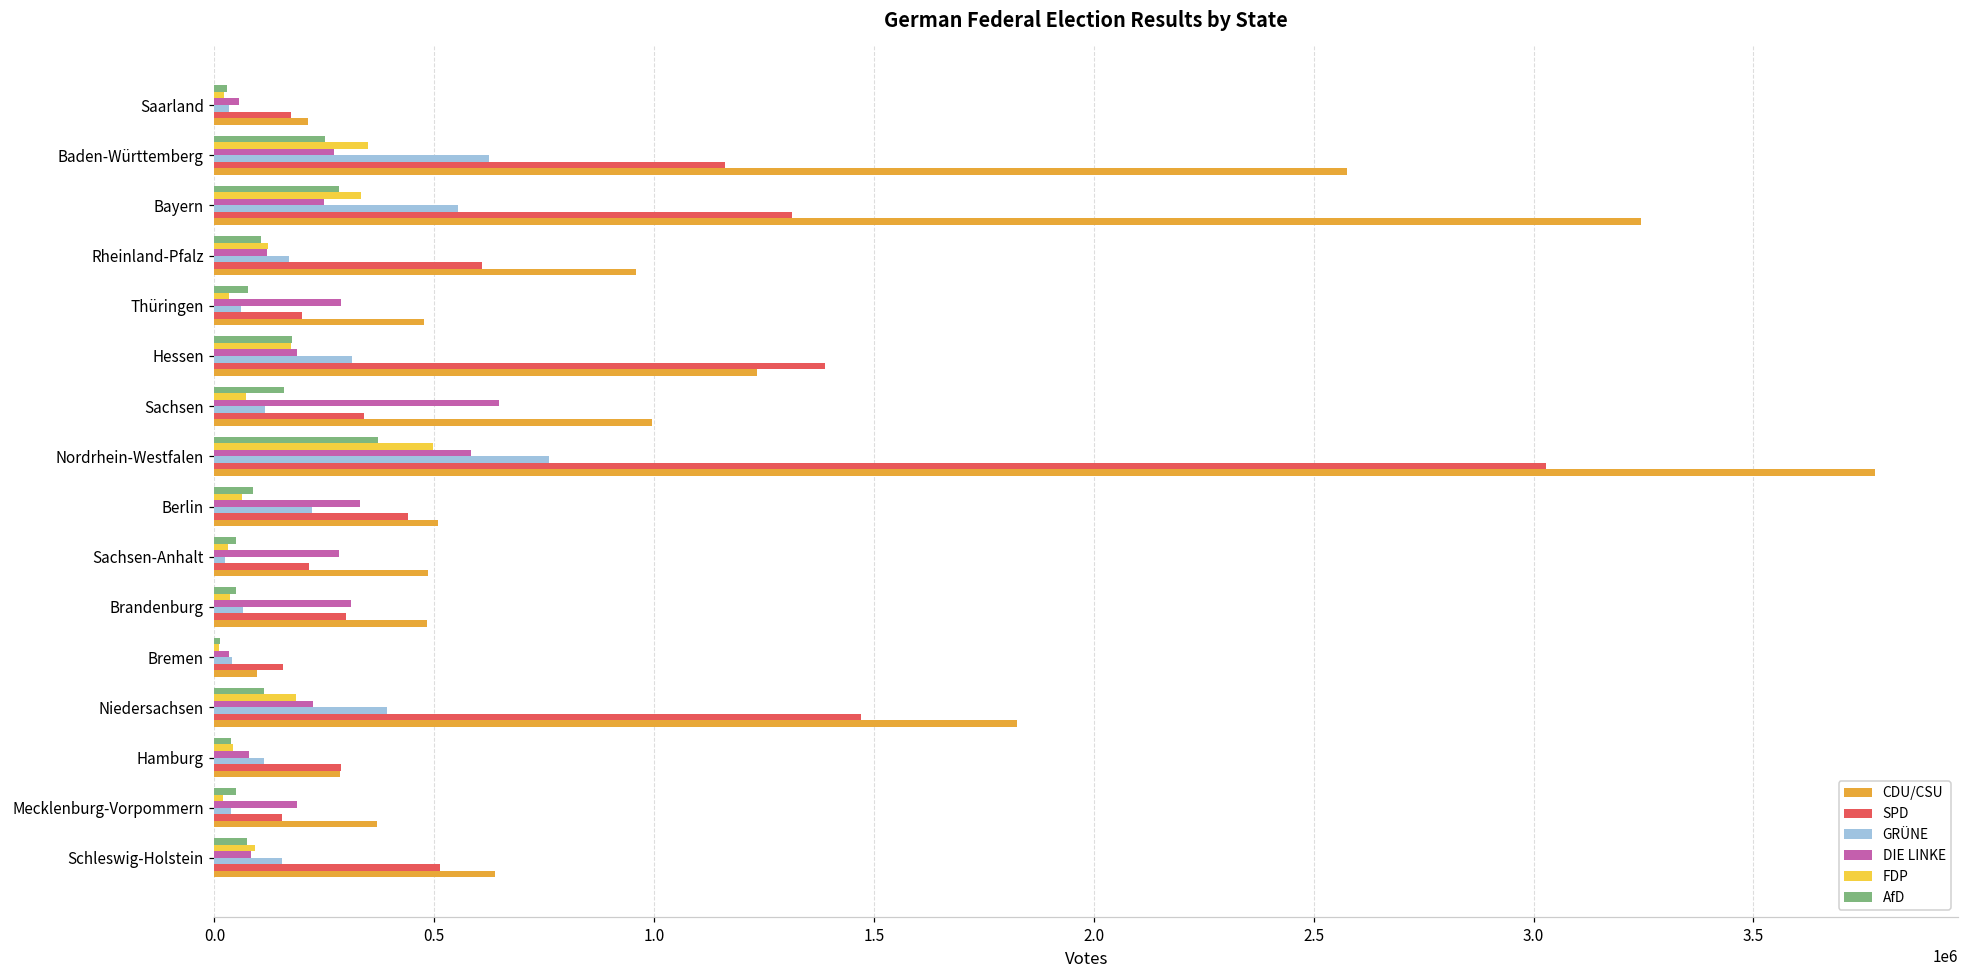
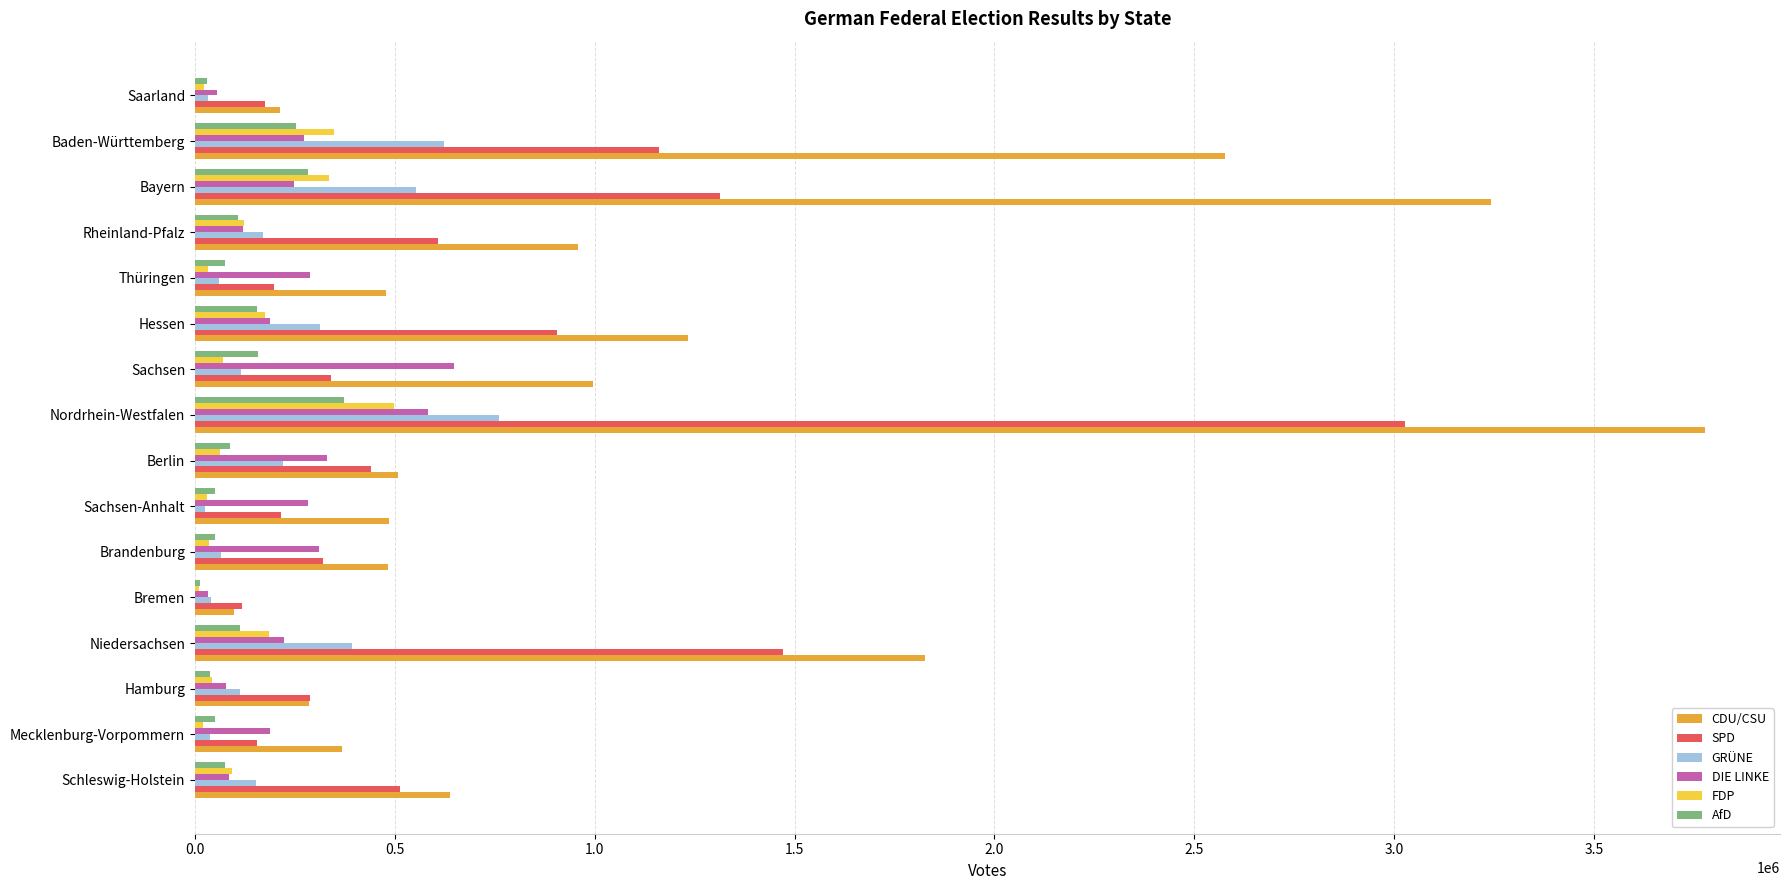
AfD, Hessen: 180000 -> 160000
SPD, Hessen: 1390000 -> 910000
SPD, Brandenburg: 300000 -> 320000
SPD, Bremen: 160000 -> 120000
